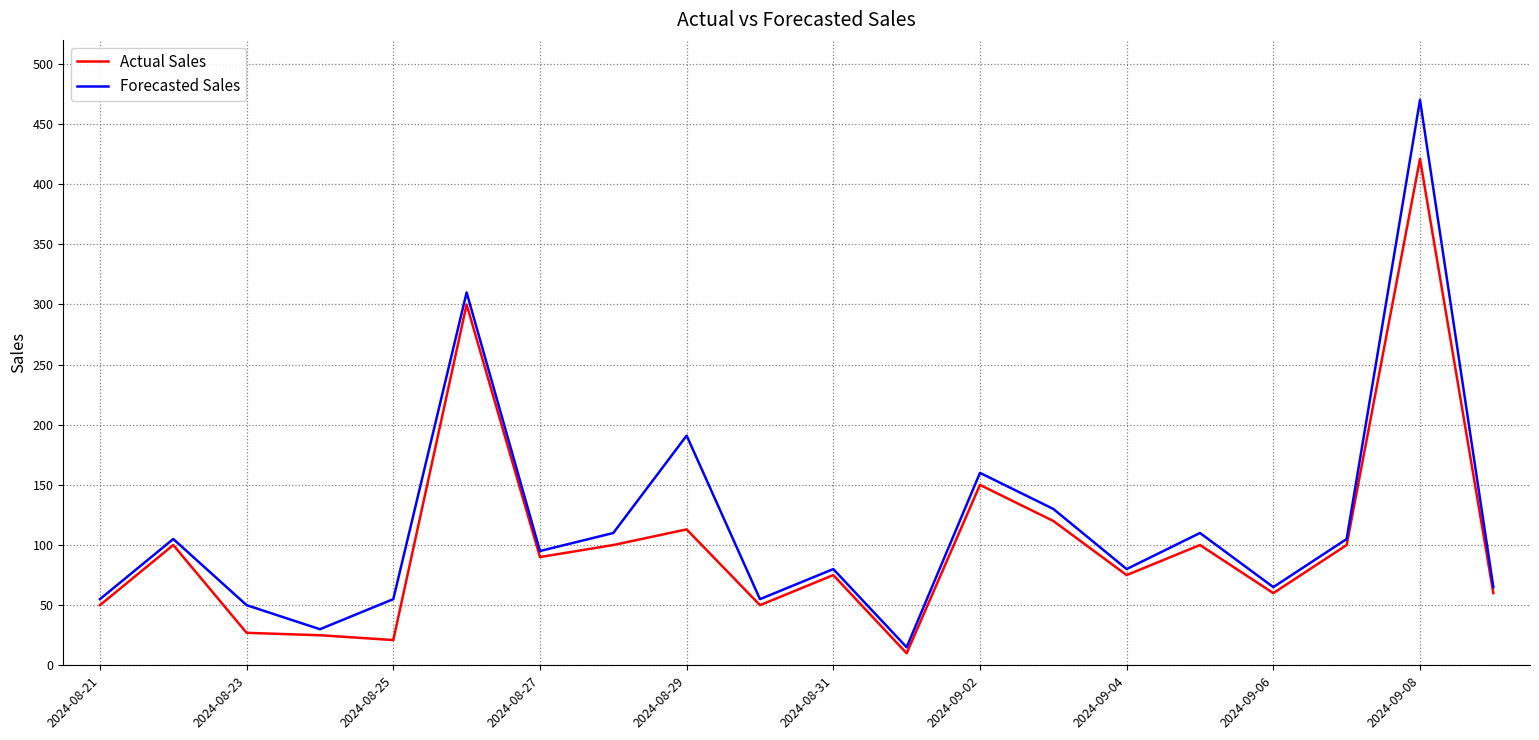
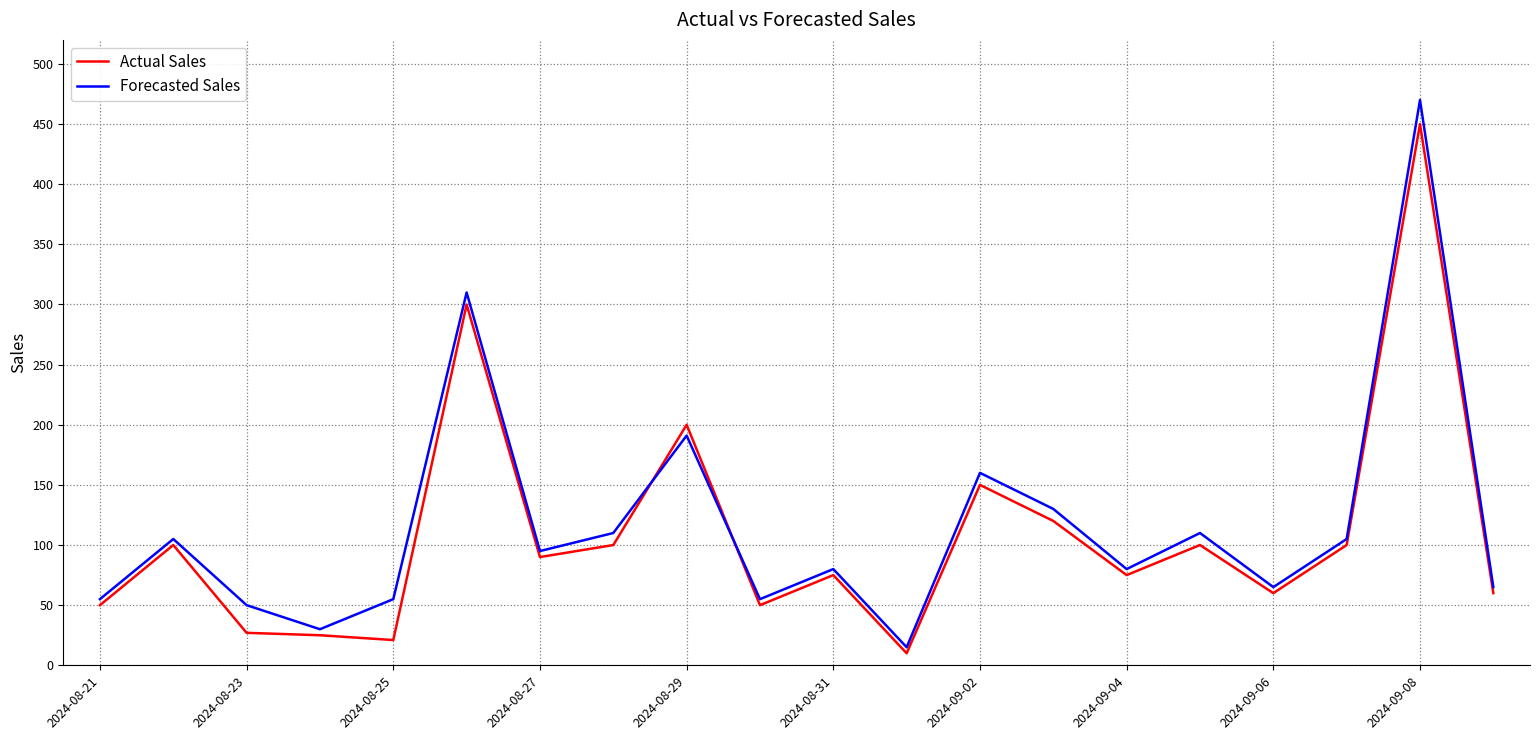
Actual Sales, 2024-08-29: 113 -> 200
Actual Sales, 2024-09-08: 421 -> 450
